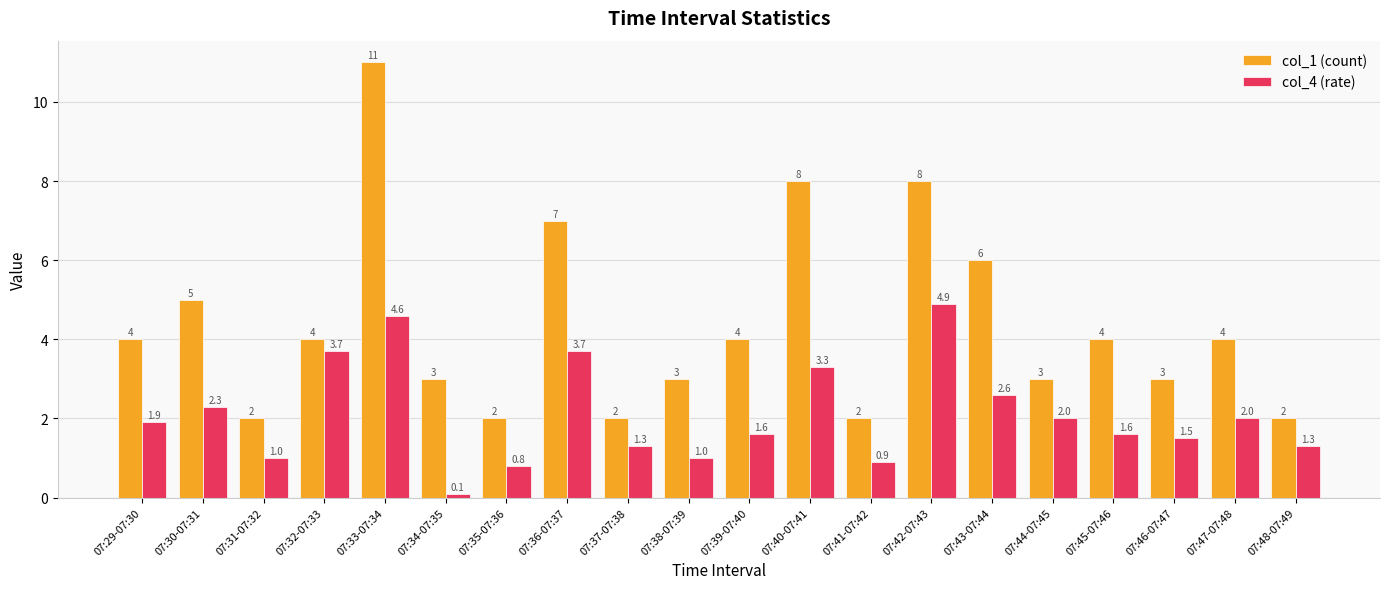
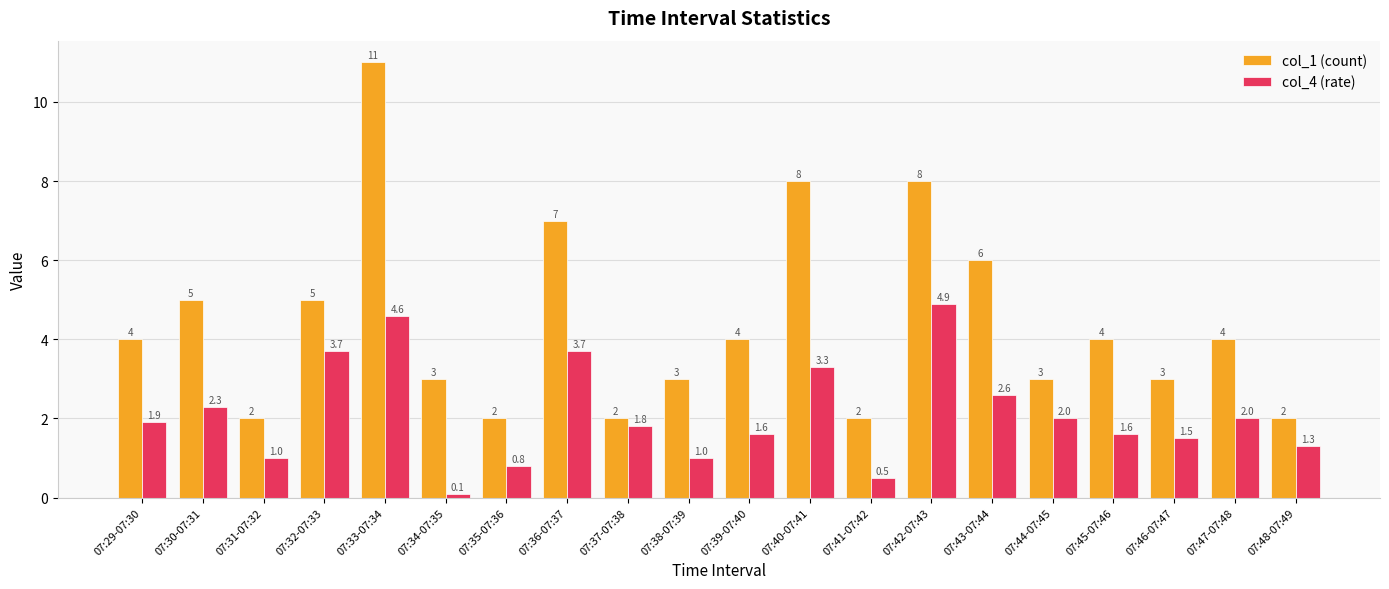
col_1 (count), 07:32-07:33: 4 -> 5
col_4 (rate), 07:37-07:38: 1.3 -> 1.8
col_4 (rate), 07:41-07:42: 0.9 -> 0.5
